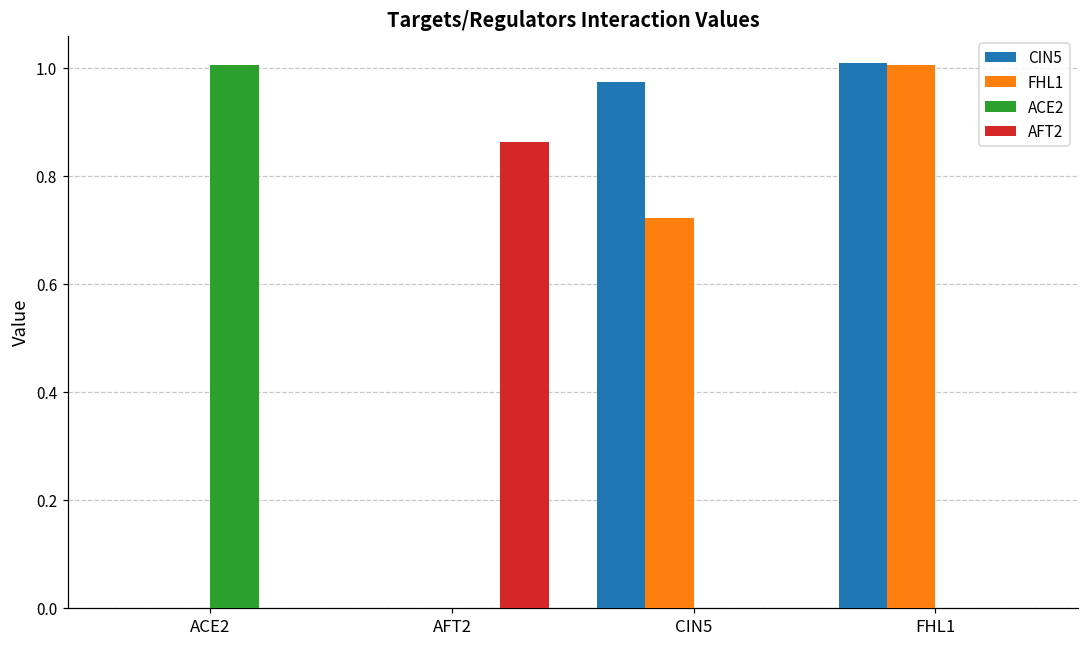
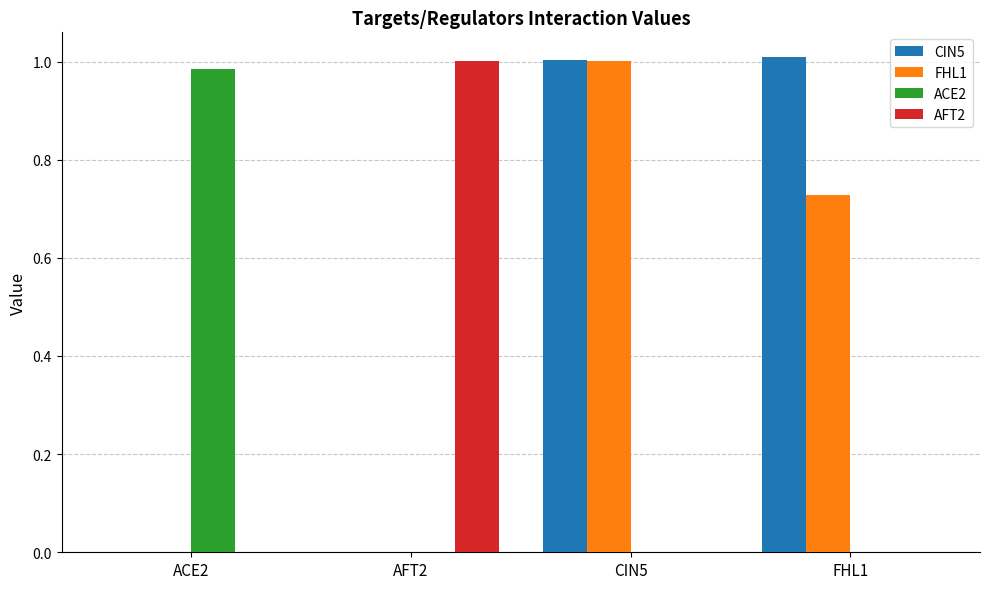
ACE2, ACE2: 1.01 -> 0.98
AFT2, AFT2: 0.86 -> 1.00
CIN5, CIN5: 0.97 -> 1.00
FHL1, CIN5: 0.72 -> 1.00
FHL1, FHL1: 1.01 -> 0.73
